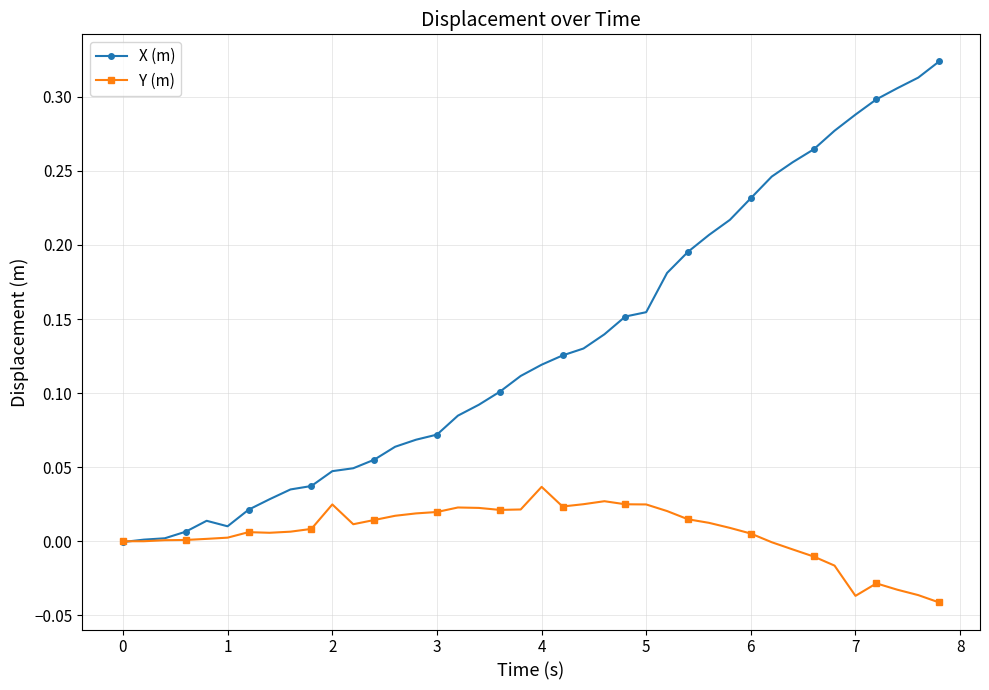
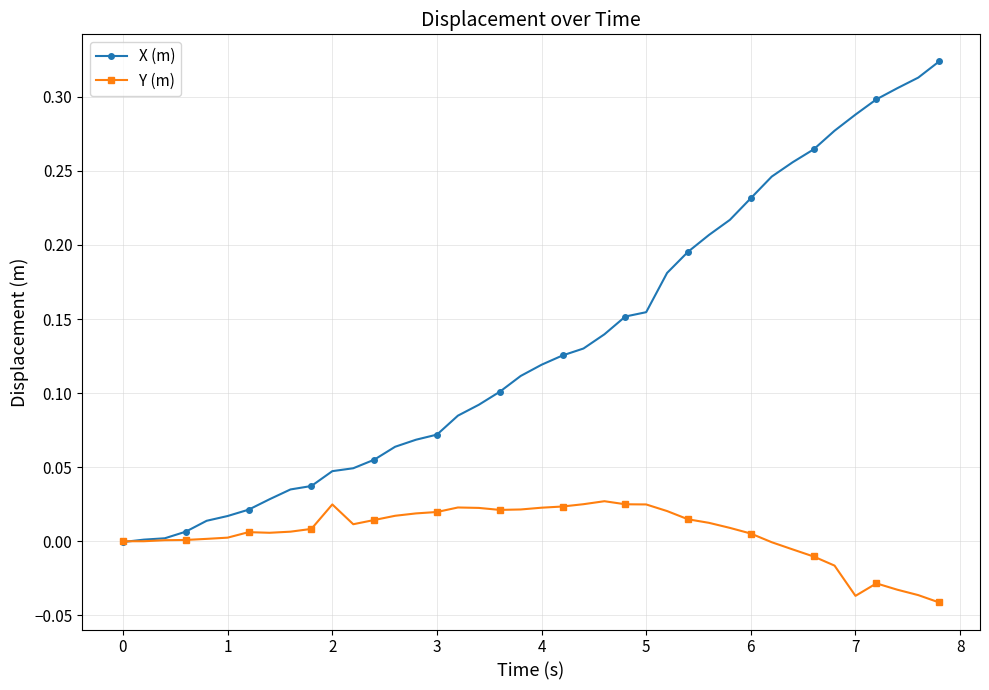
X (m), 1: 0.010 -> 0.017
Y (m), 4: 0.037 -> 0.023
